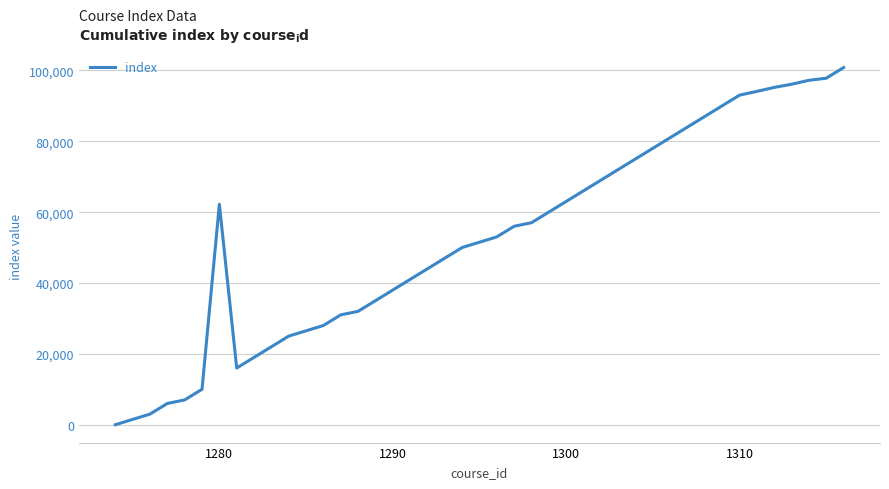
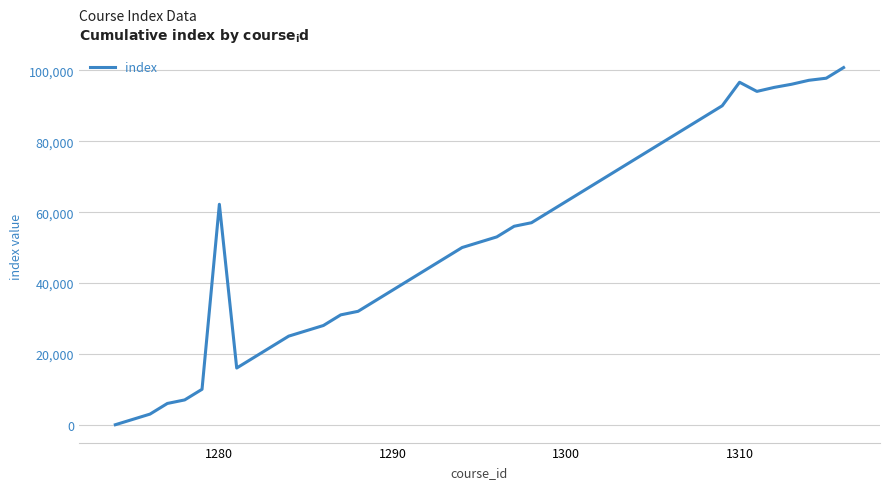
1310: 93,000 -> 97,000
